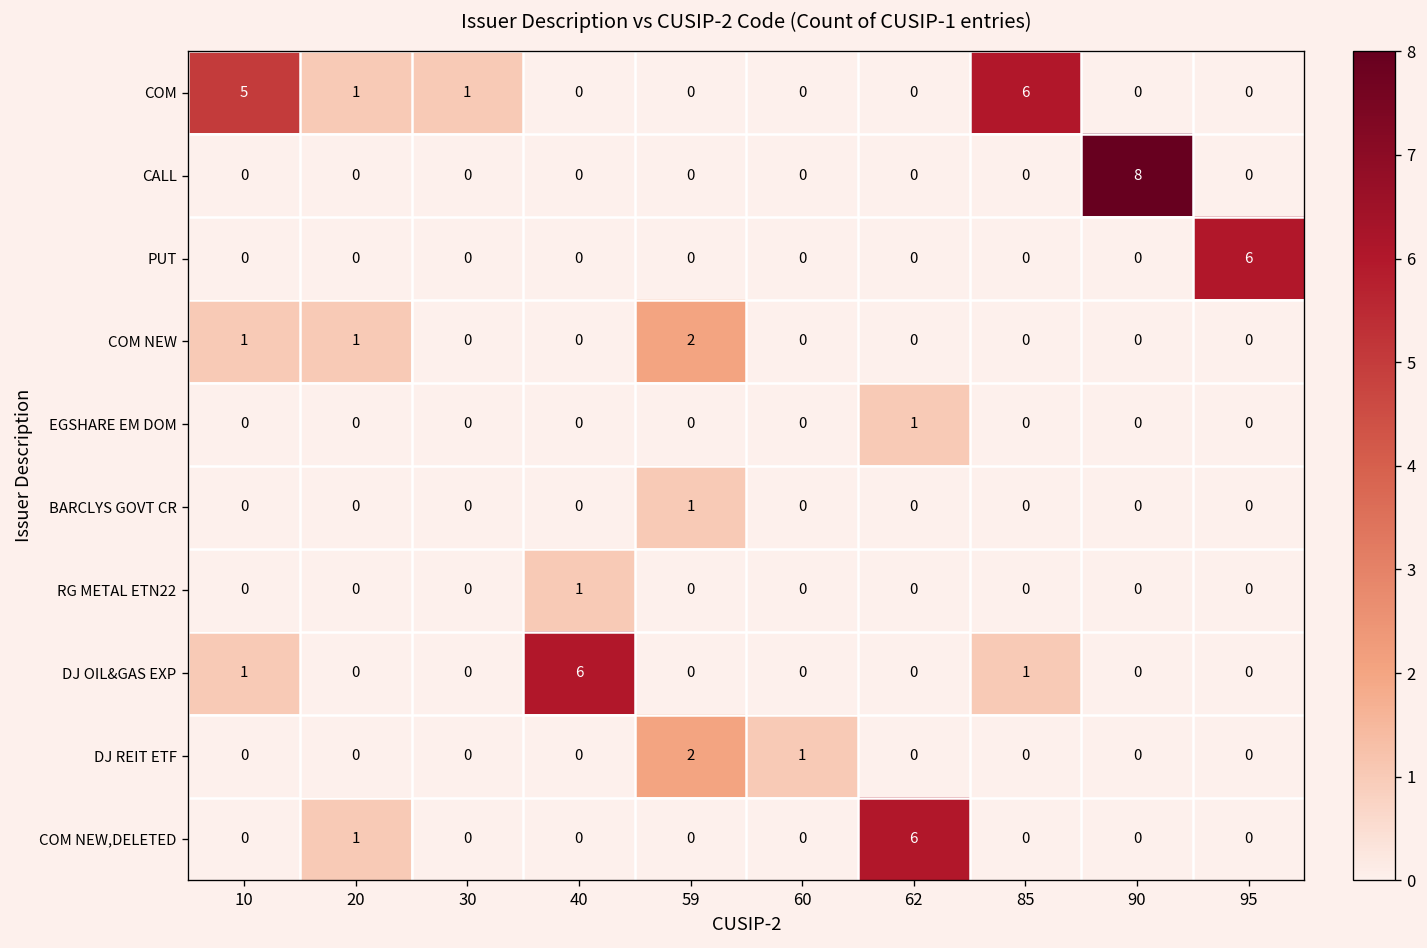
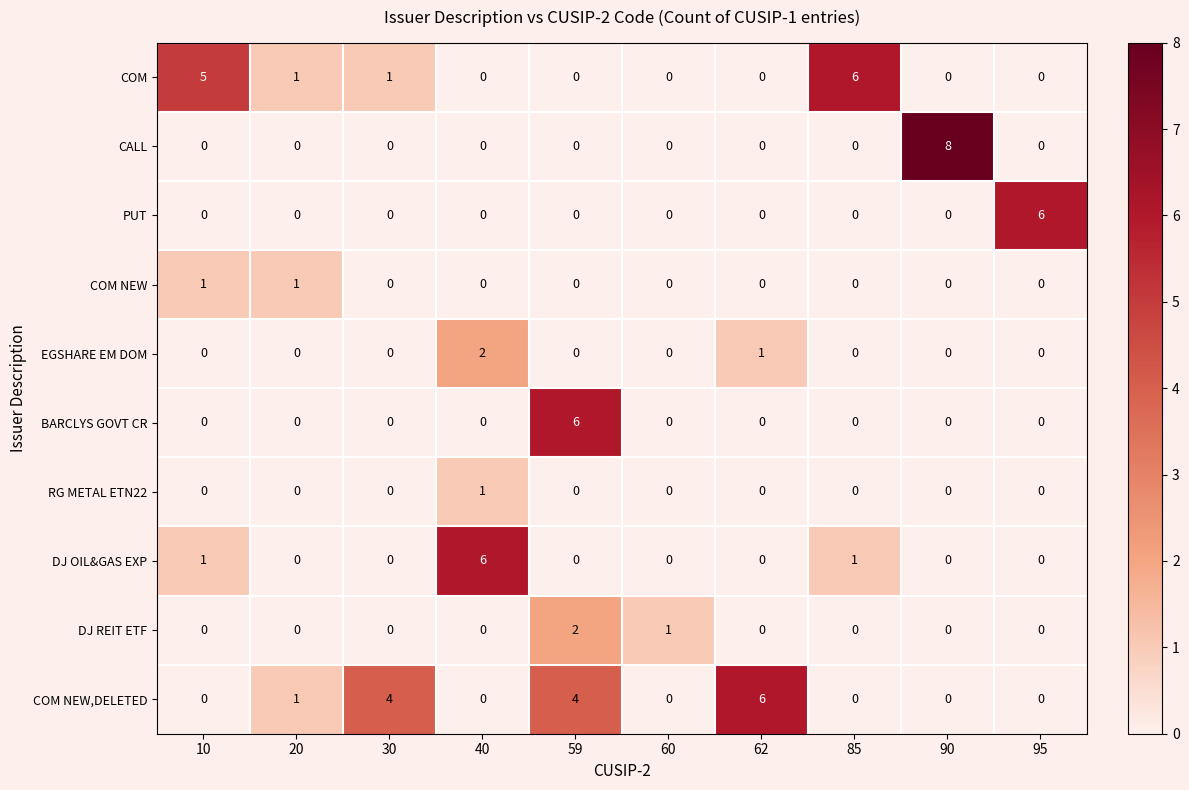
COM NEW, 59: 2 -> 0
EGSHARE EM DOM, 40: 0 -> 2
BARCLYS GOVT CR, 59: 1 -> 6
COM NEW,DELETED, 30: 0 -> 4
COM NEW,DELETED, 59: 0 -> 4
